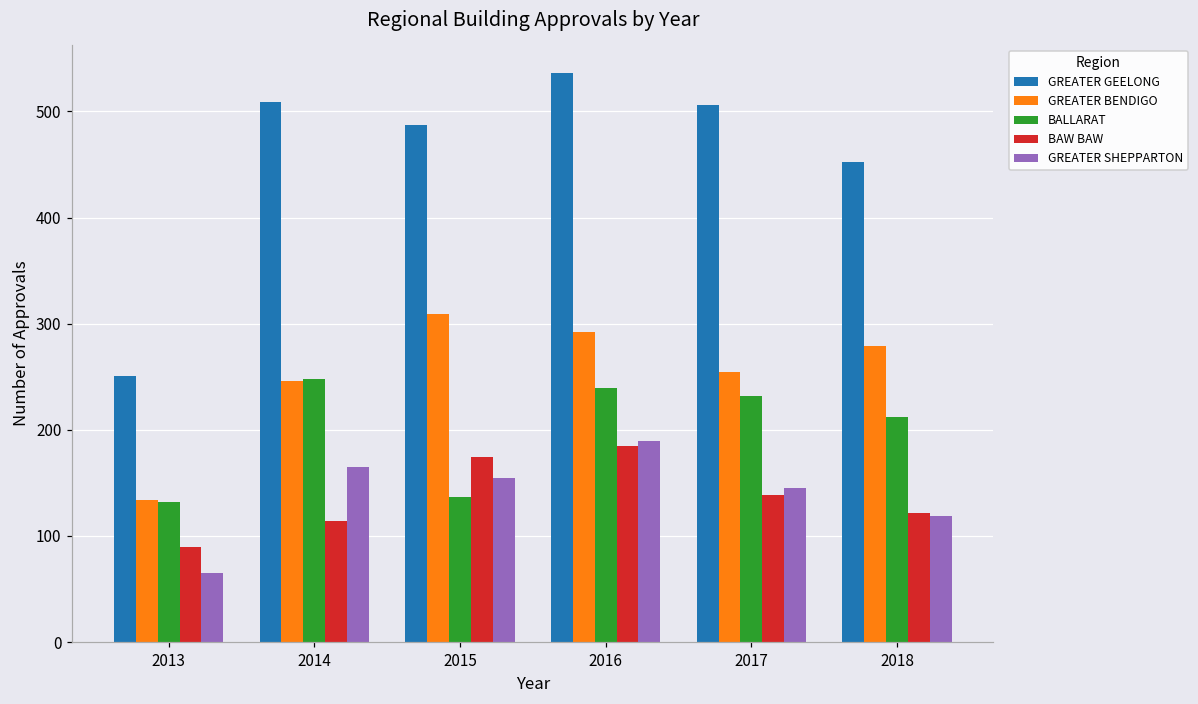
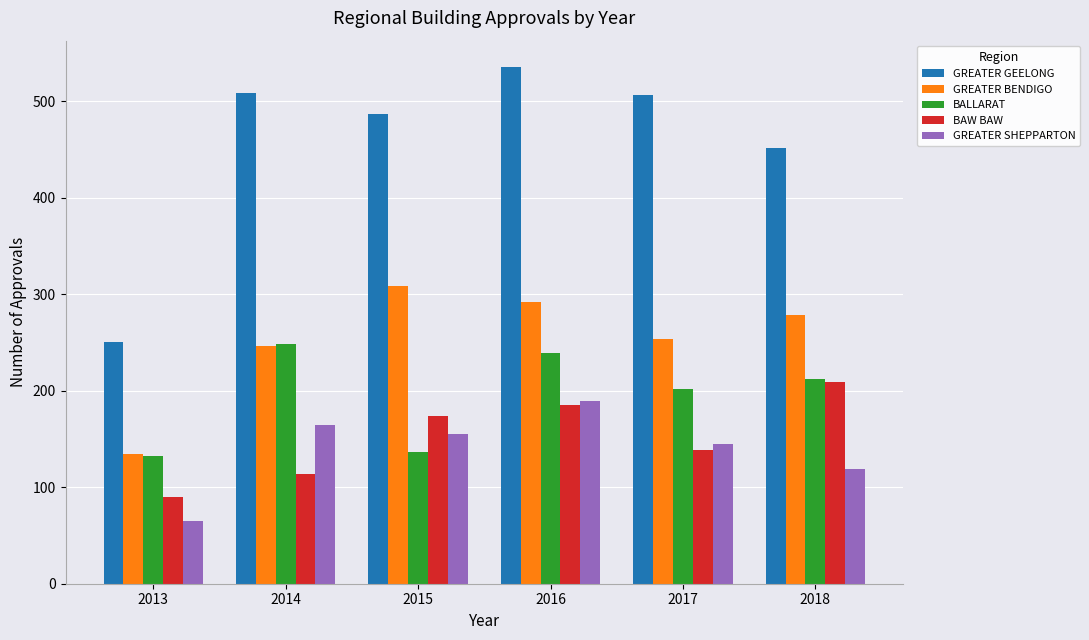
BALLARAT, 2017: 230 -> 200
BAW BAW, 2018: 120 -> 210
